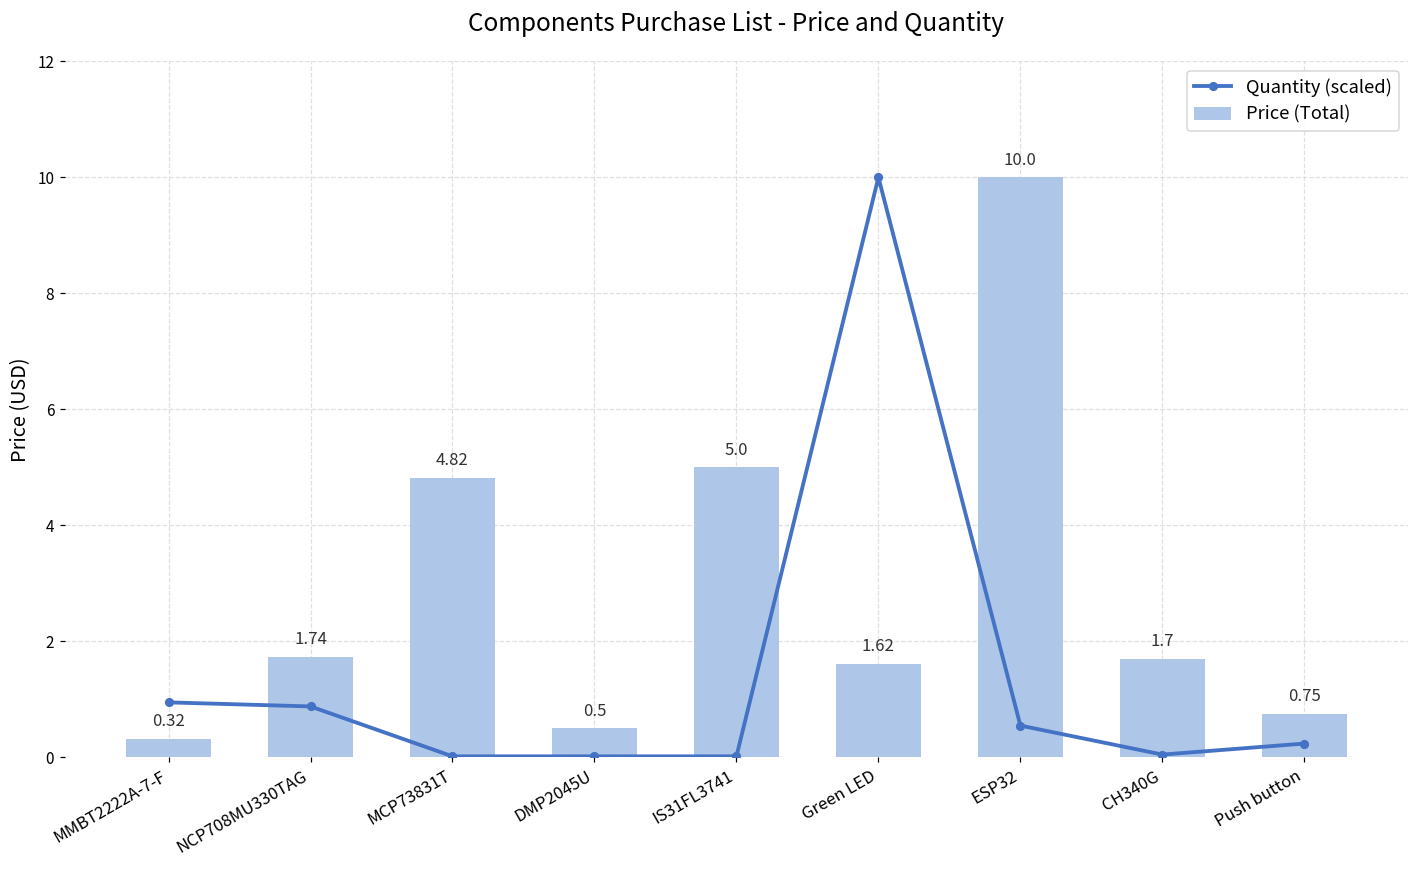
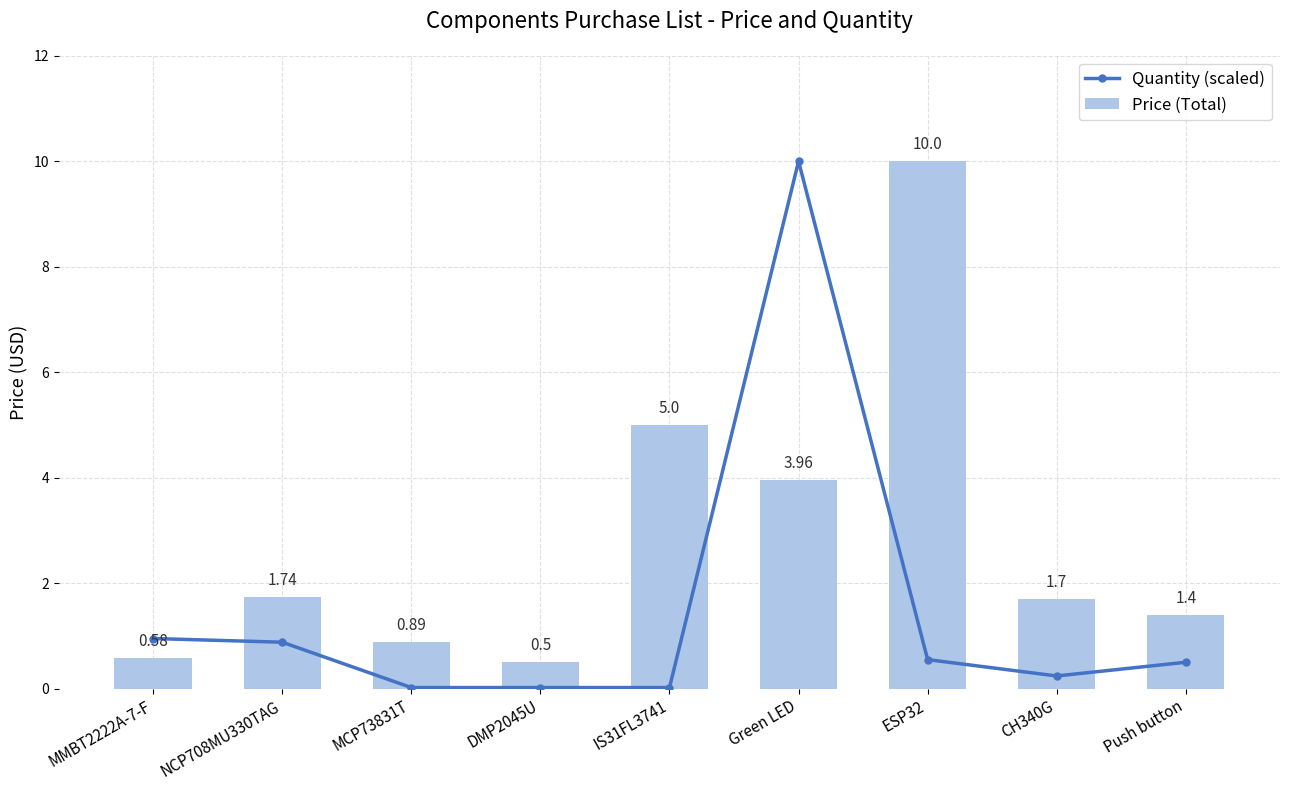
Price (Total), MMBT2222A-7-F: 0.32 -> 0.58
Price (Total), MCP73831T: 4.82 -> 0.89
Price (Total), Green LED: 1.62 -> 3.96
Quantity (scaled), CH340G: 0.1 -> 0.2
Quantity (scaled), Push button: 0.2 -> 0.5
Price (Total), Push button: 0.75 -> 1.4
